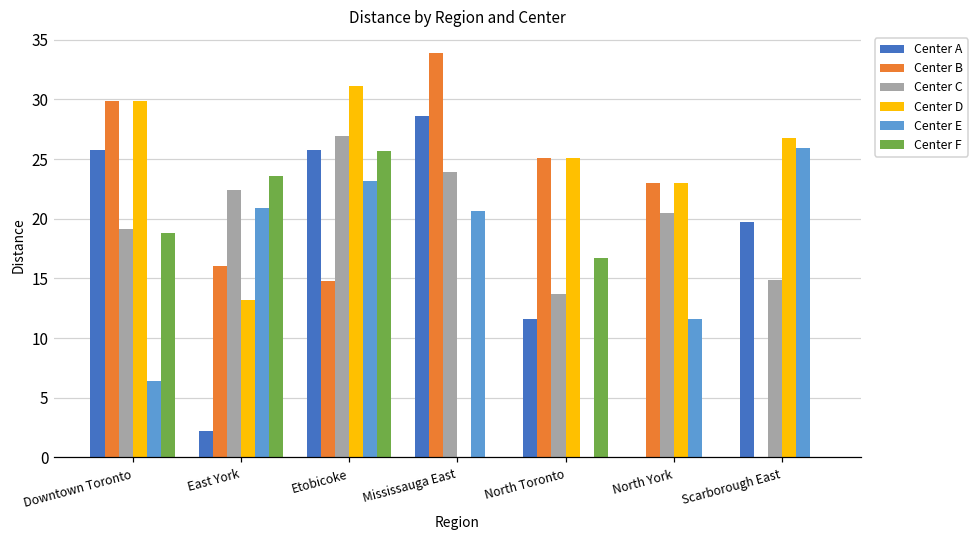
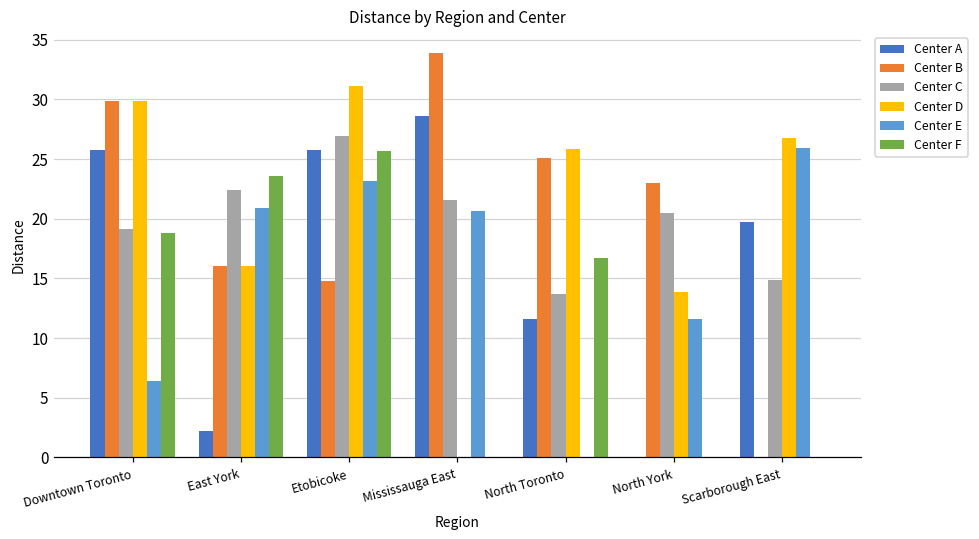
Center D, East York: 13.2 -> 16.0
Center C, Mississauga East: 24.0 -> 21.6
Center D, North Toronto: 25.1 -> 25.9
Center D, North York: 23.0 -> 13.8
